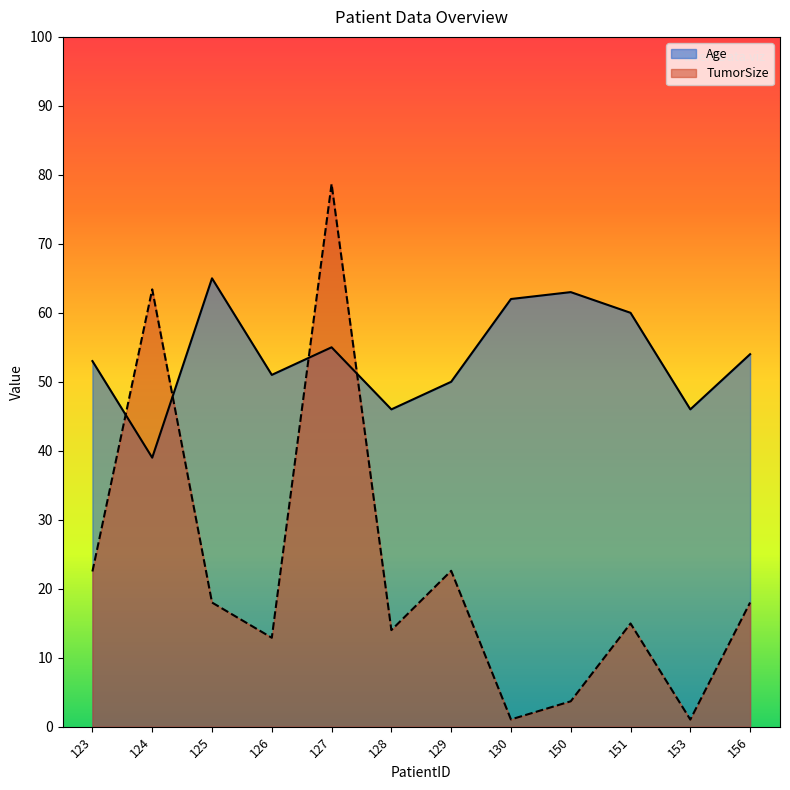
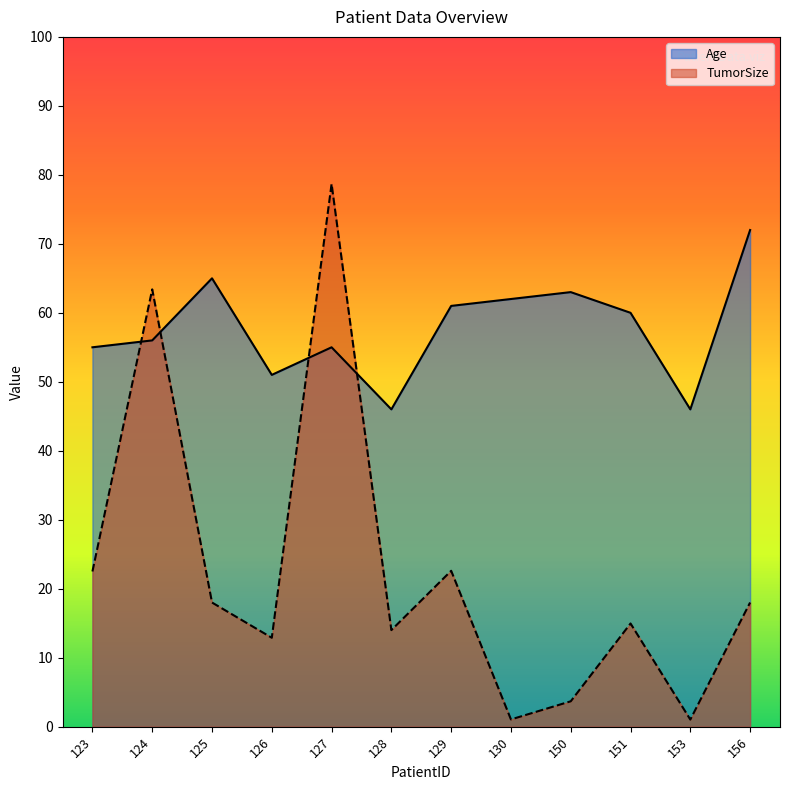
Age, 123: 53 -> 55
Age, 124: 39 -> 56
Age, 129: 50 -> 61
Age, 156: 54 -> 72
